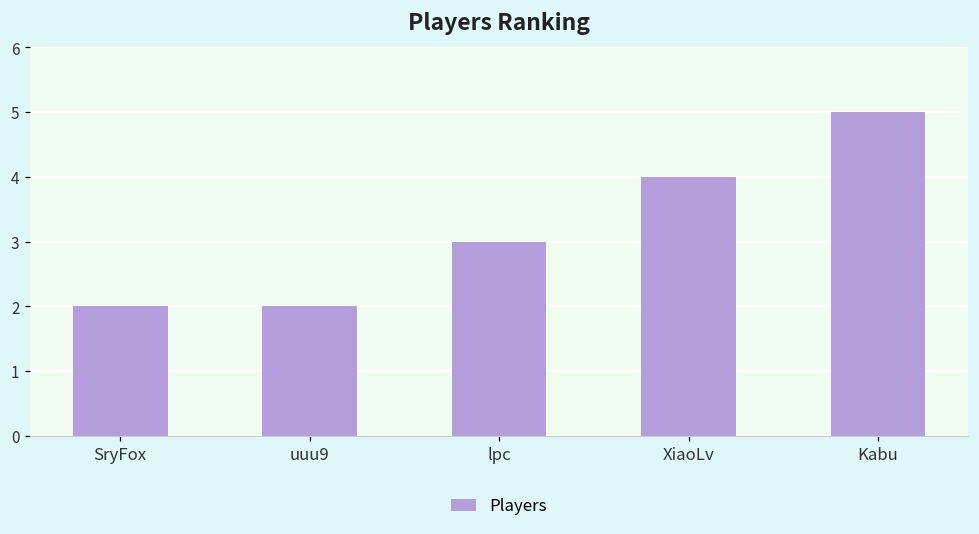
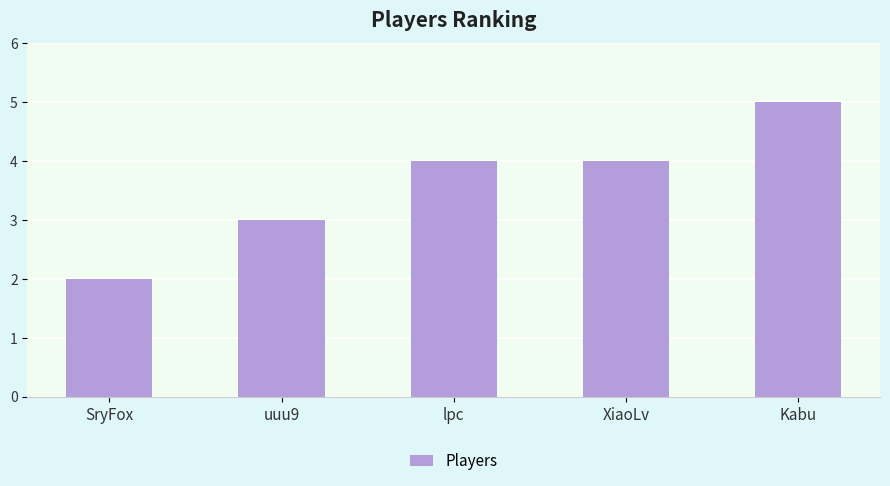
uuu9: 2 -> 3
lpc: 3 -> 4
